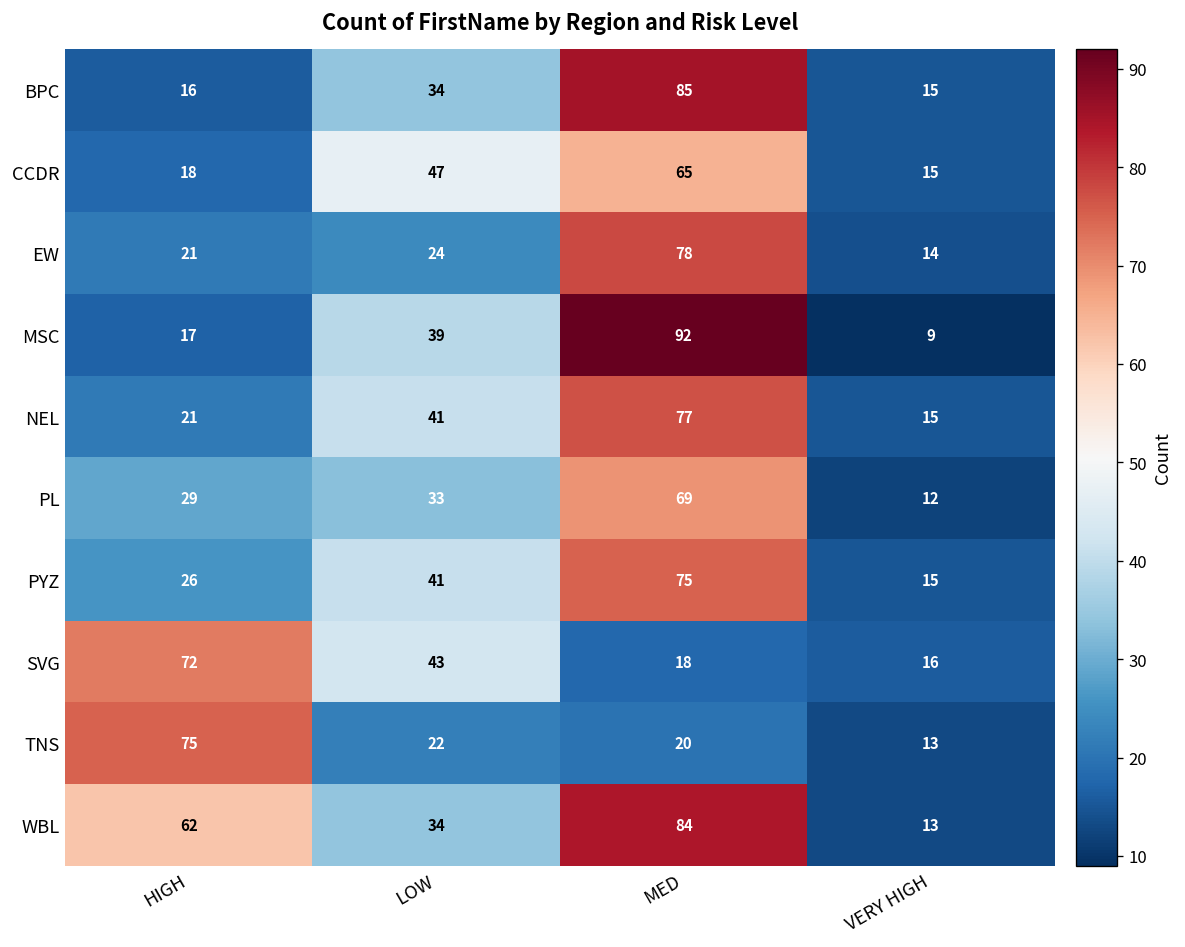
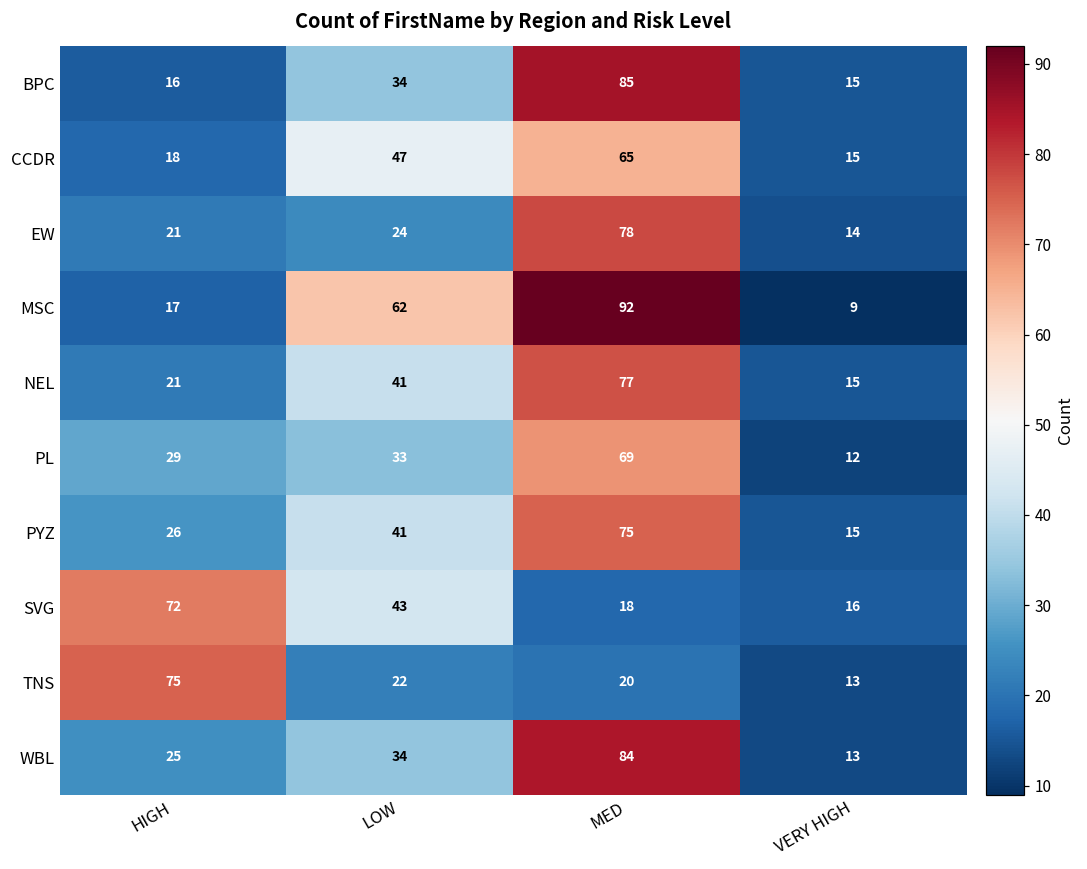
MSC, LOW: 39 -> 62
WBL, HIGH: 62 -> 25
